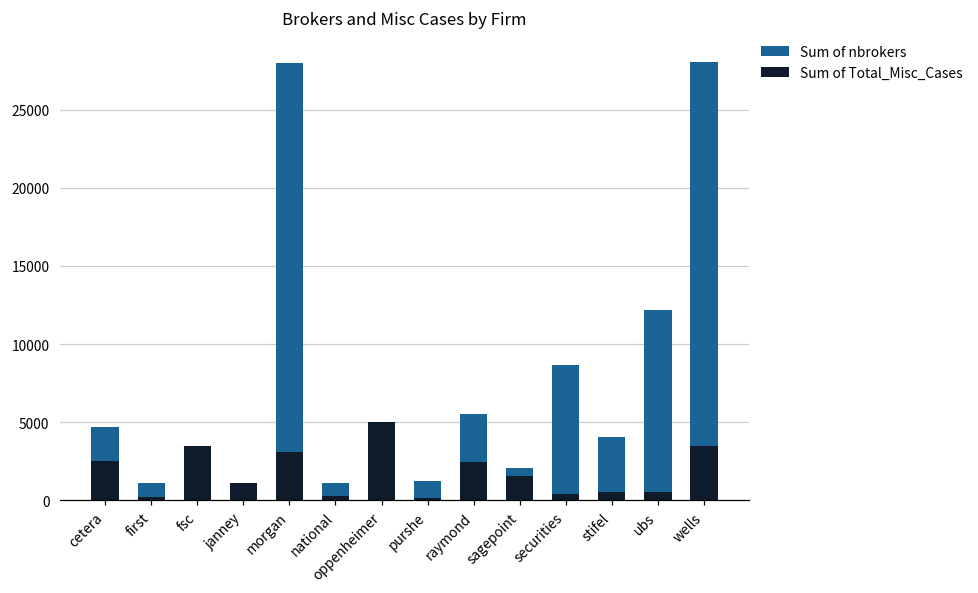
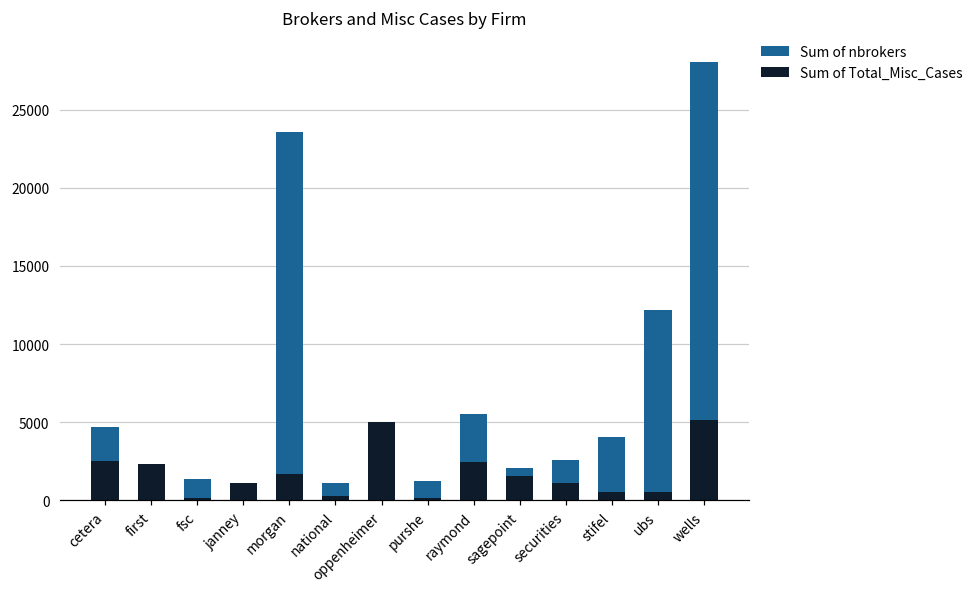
Sum of nbrokers, first: 1100 -> 500
Sum of Total_Misc_Cases, first: 200 -> 2300
Sum of Total_Misc_Cases, fsc: 3400 -> 200
Sum of nbrokers, morgan: 28000 -> 23600
Sum of Total_Misc_Cases, morgan: 3100 -> 1700
Sum of nbrokers, securities: 8700 -> 2500
Sum of Total_Misc_Cases, securities: 400 -> 1100
Sum of Total_Misc_Cases, wells: 3400 -> 5100
